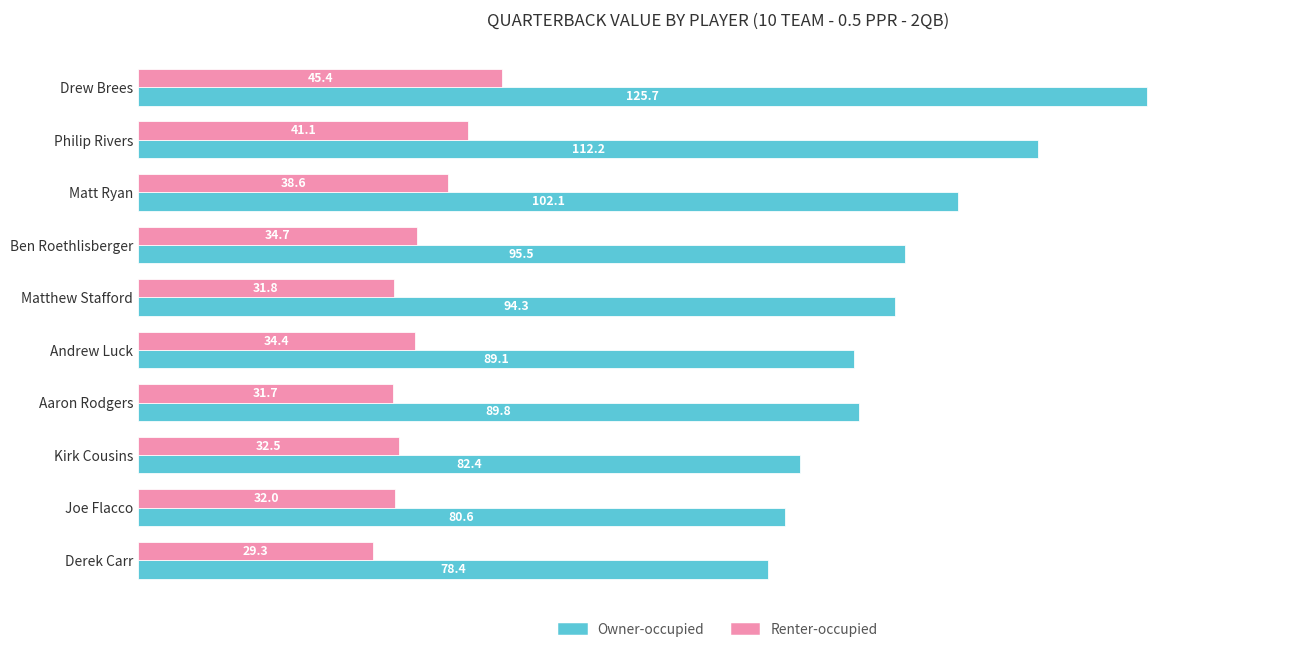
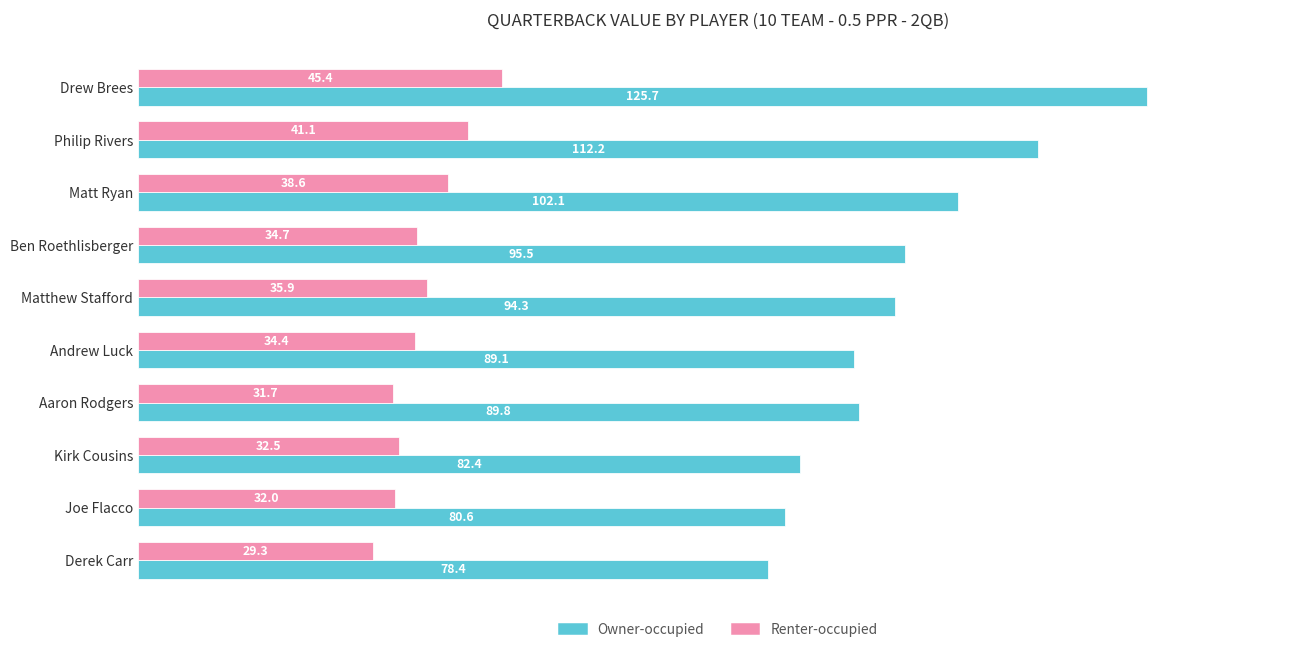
Renter-occupied, Matthew Stafford: 31.8 -> 35.9
